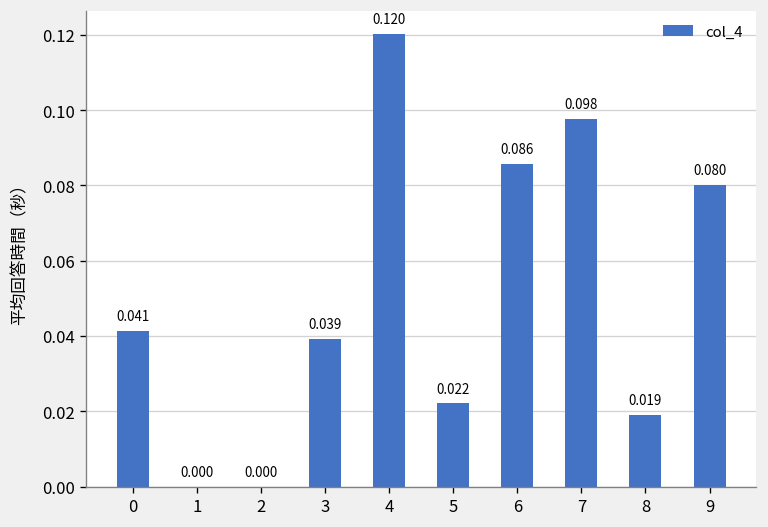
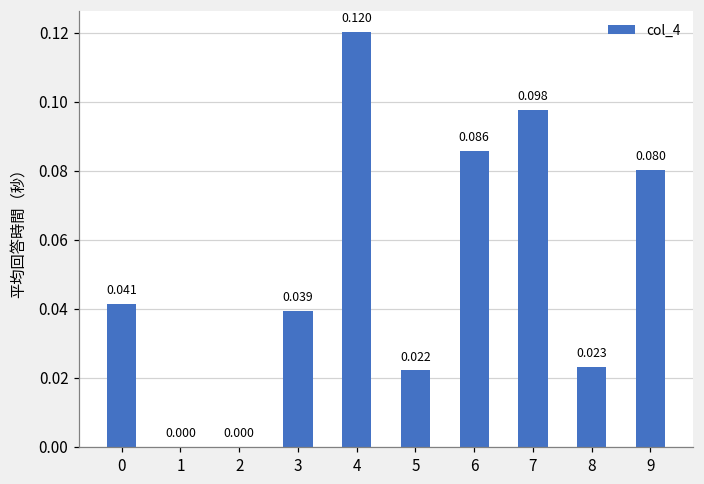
8: 0.019 -> 0.023
